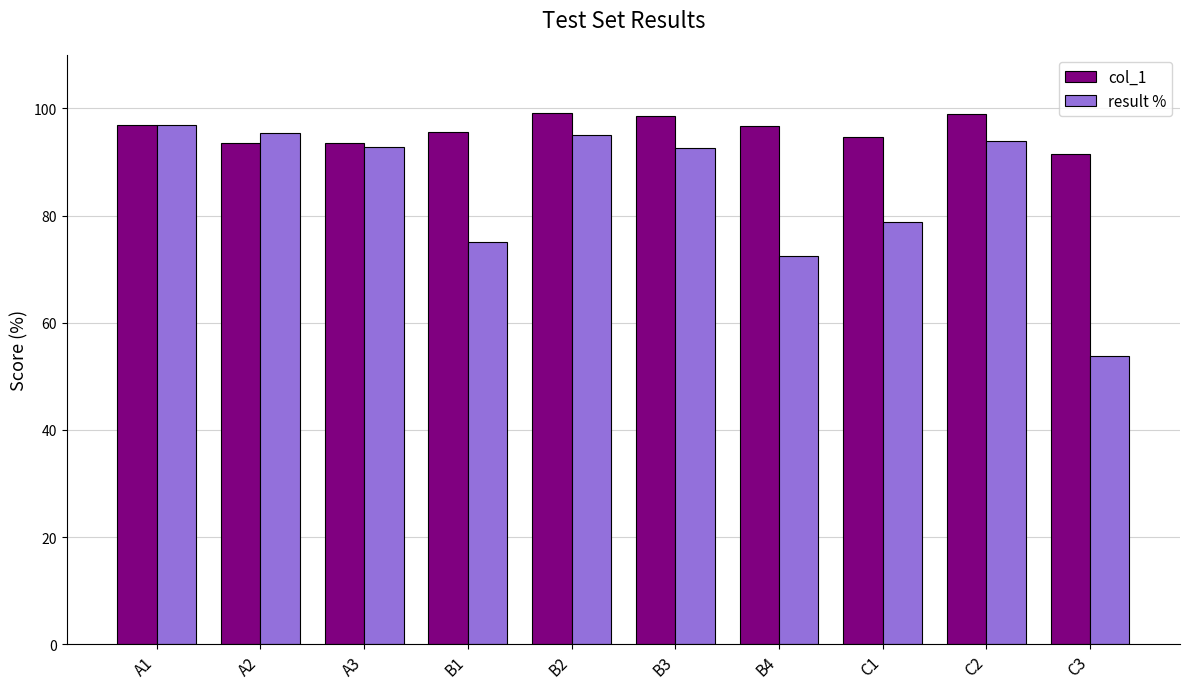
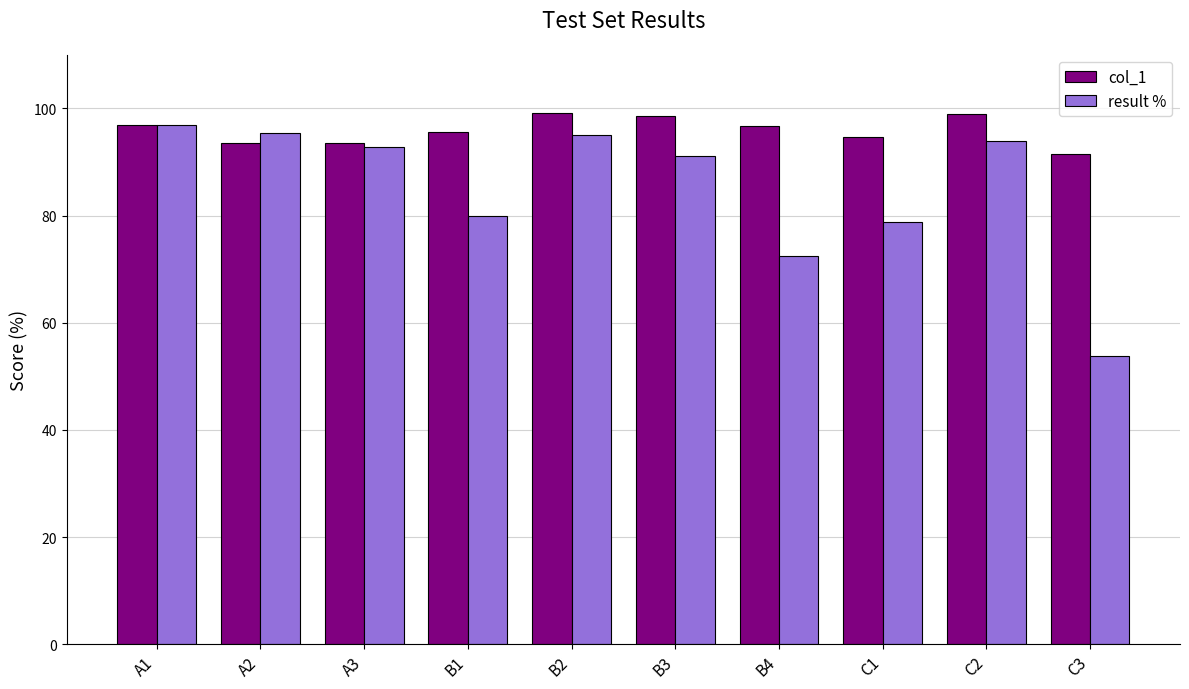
result %, B1: 75 -> 80
result %, B3: 93 -> 91
